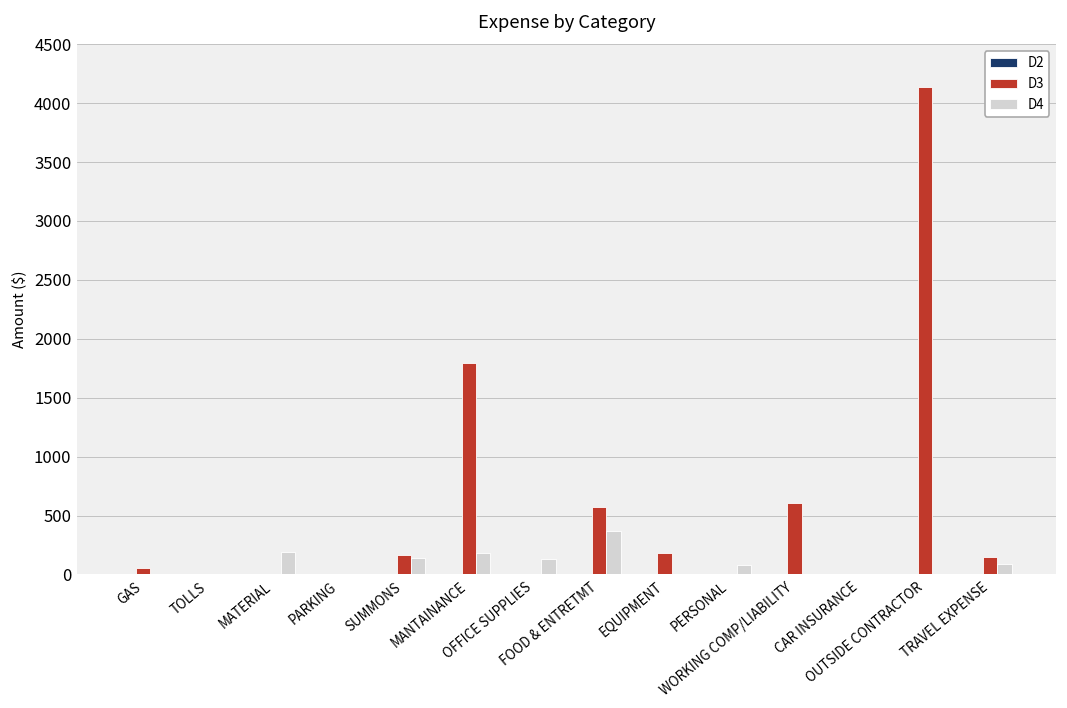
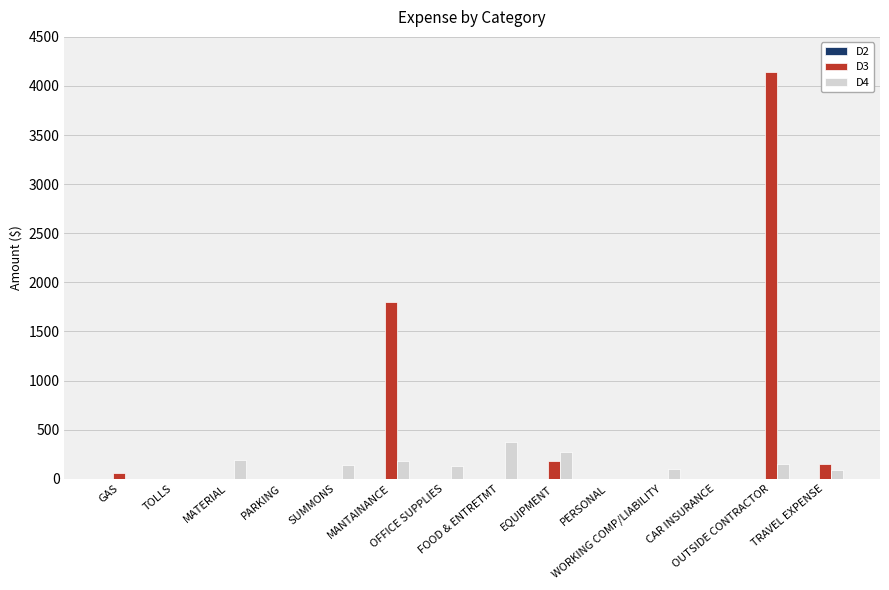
D3, SUMMONS: 200 -> 0
D3, FOOD & ENTRETMT: 600 -> 0
D4, EQUIPMENT: 0 -> 300
D4, PERSONAL: 100 -> 0
D3, WORKING COMP/LIABILITY: 600 -> 0
D4, WORKING COMP/LIABILITY: 0 -> 100
D4, OUTSIDE CONTRACTOR: 0 -> 200
